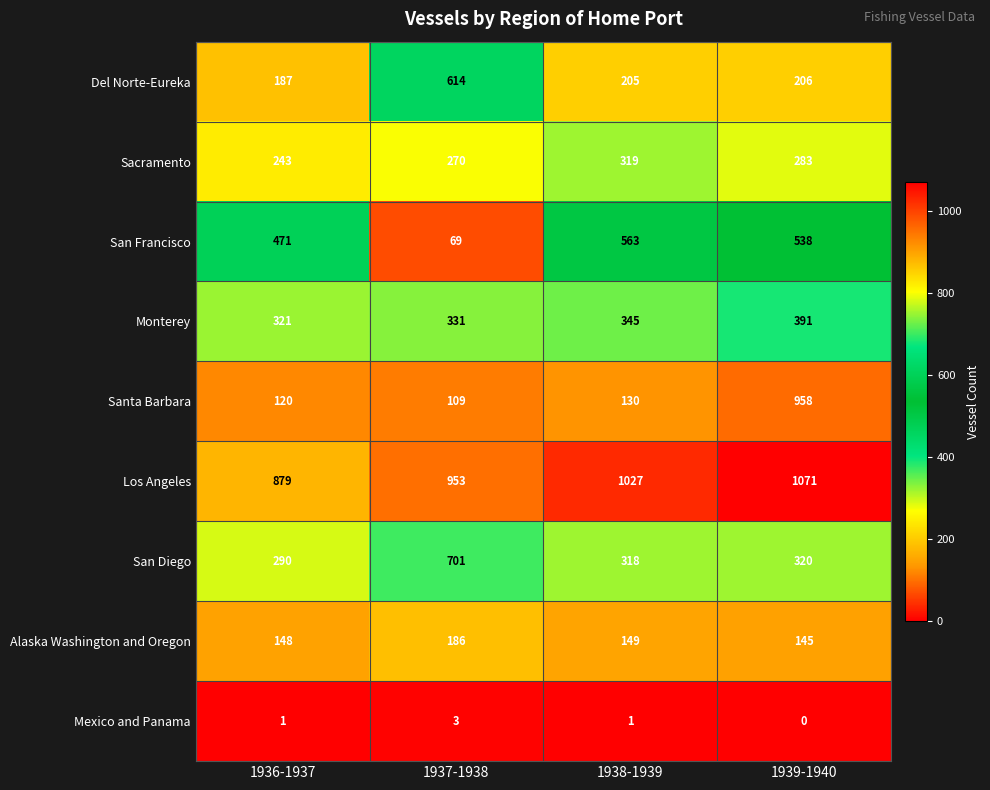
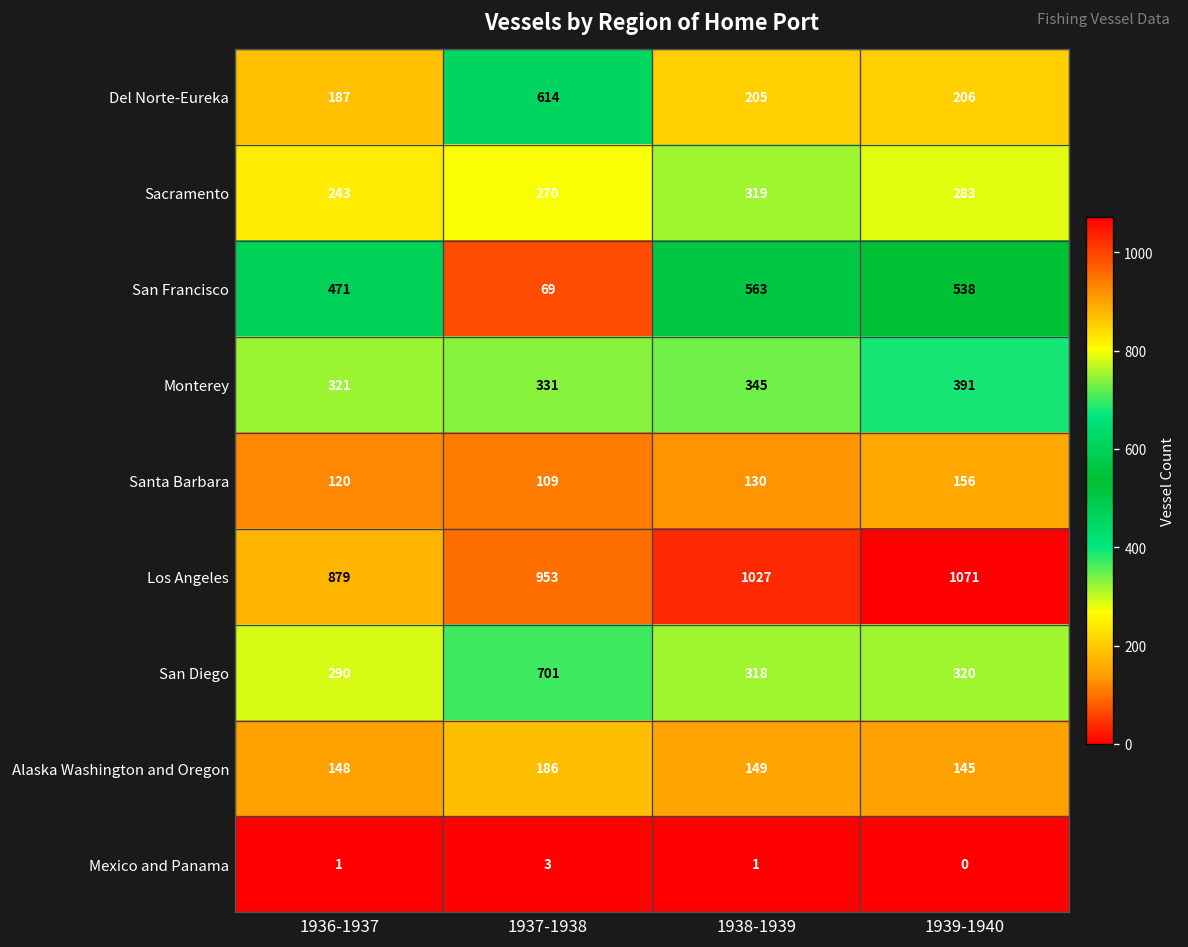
Santa Barbara, 1939-1940: 958 -> 156
